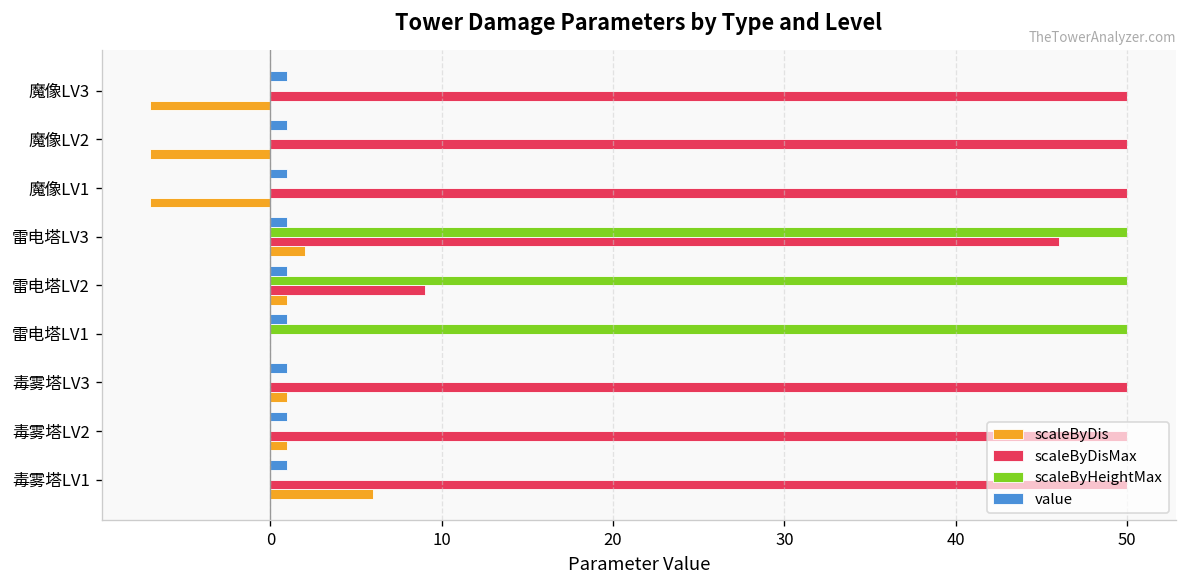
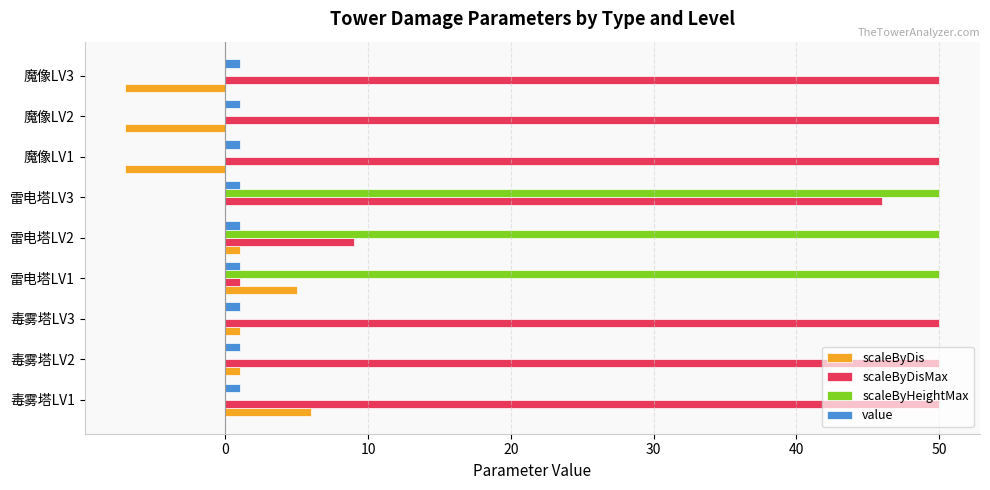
scaleByDis, 雷电塔LV3: 2 -> 0
scaleByDisMax, 雷电塔LV1: 0 -> 1
scaleByDis, 雷电塔LV1: 0 -> 5
